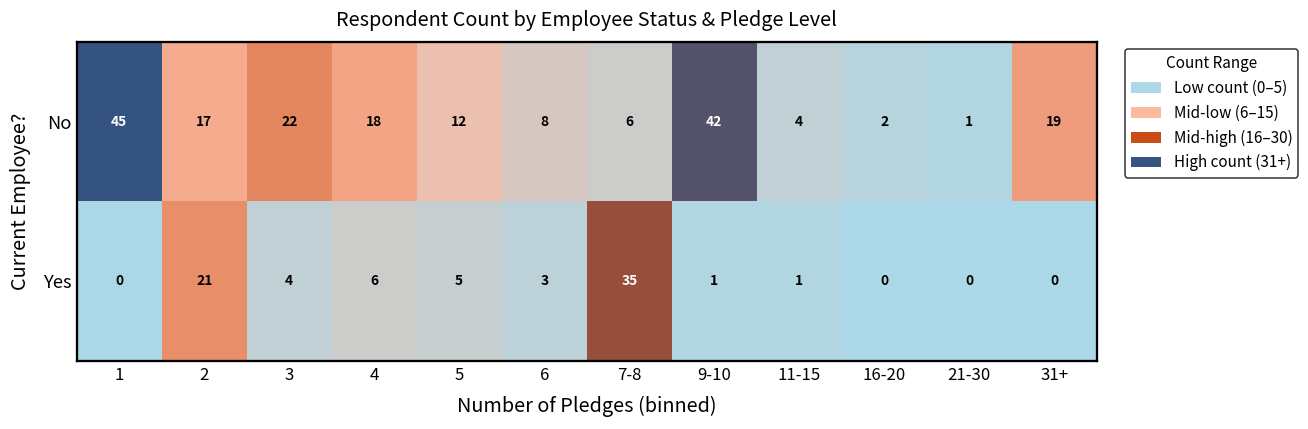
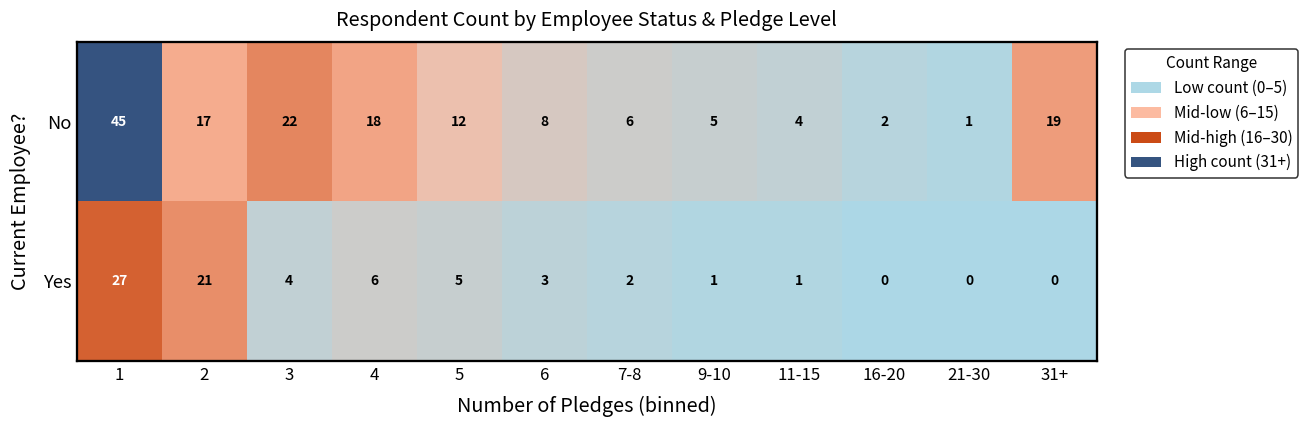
No, 9-10: 42 -> 5
Yes, 1: 0 -> 27
Yes, 7-8: 35 -> 2
